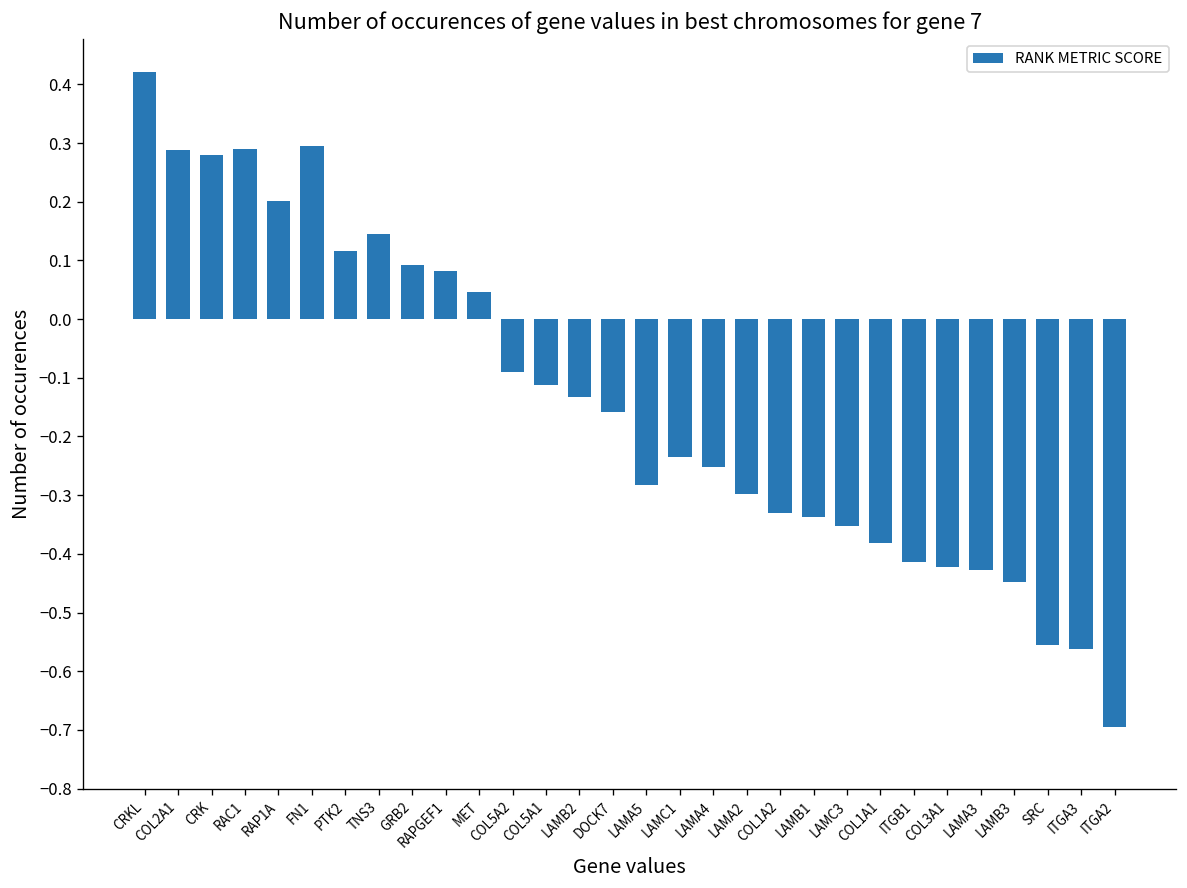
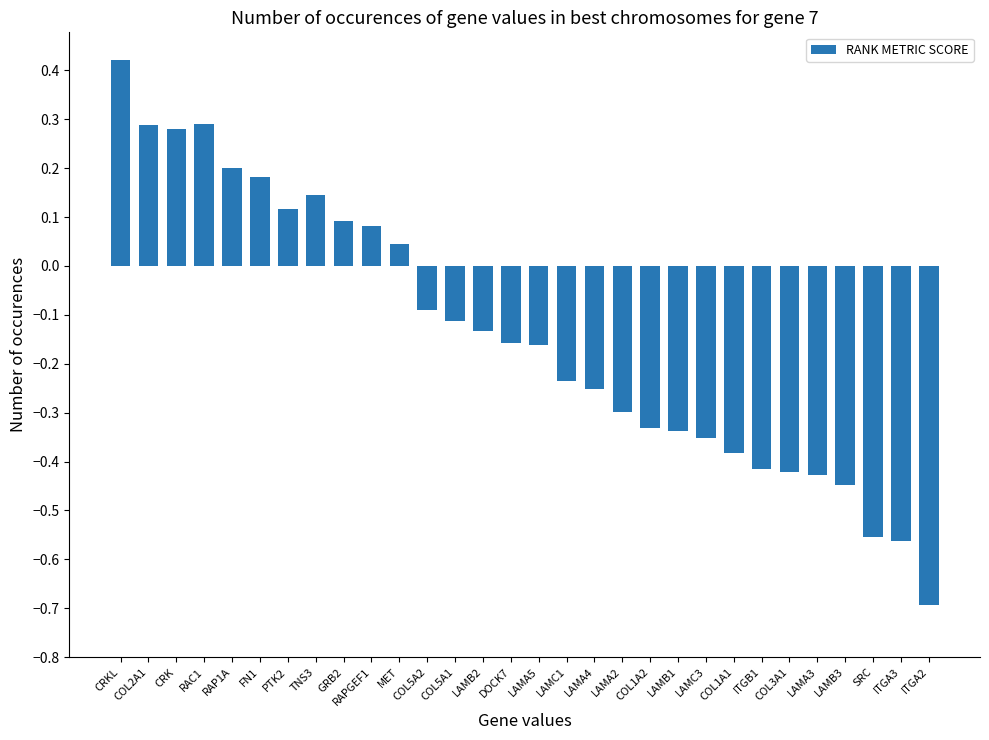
FN1: 0.29 -> 0.18
LAMA5: -0.28 -> -0.16
